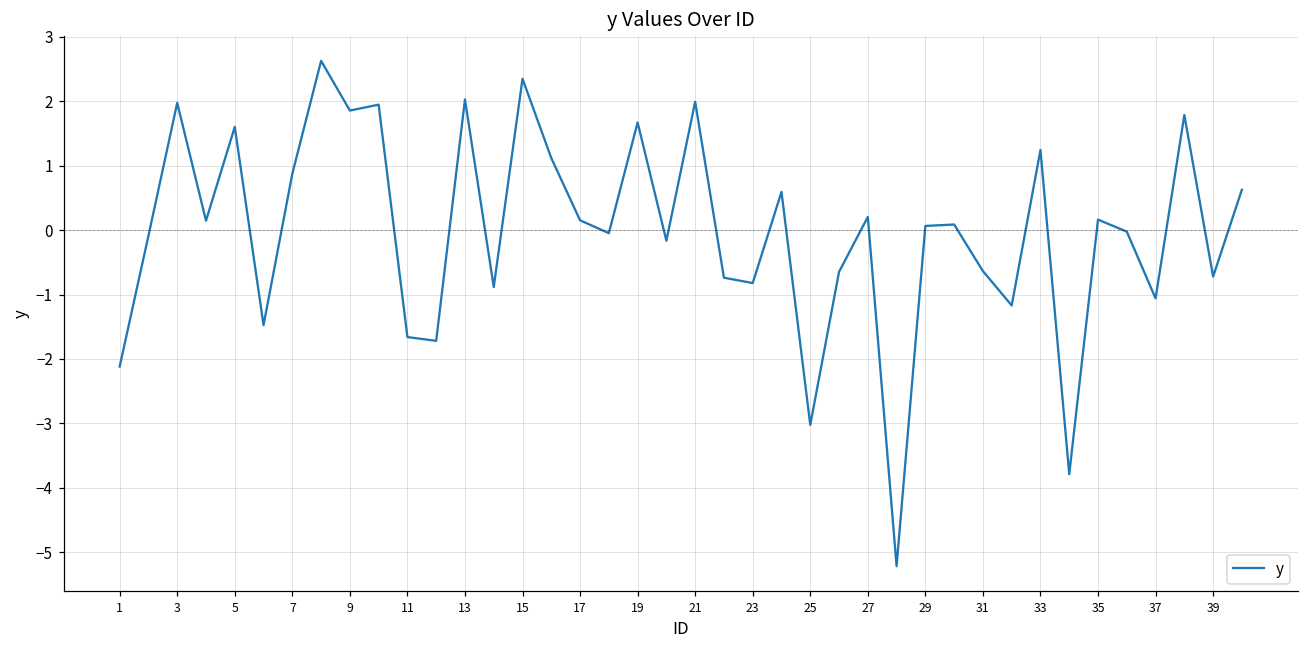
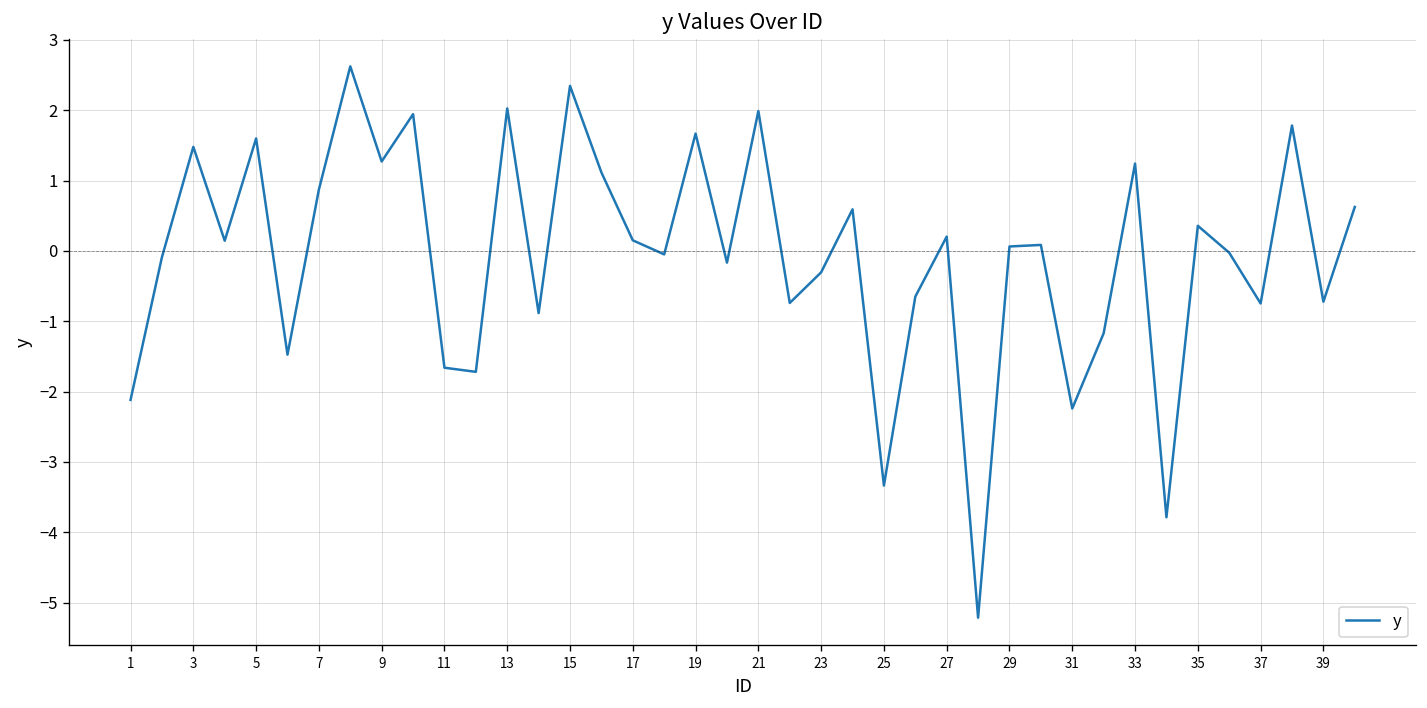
3: 2.0 -> 1.5
9: 1.9 -> 1.3
23: -0.8 -> -0.3
25: -3.0 -> -3.3
31: -0.6 -> -2.2
35: 0.2 -> 0.4
37: -1.1 -> -0.7
